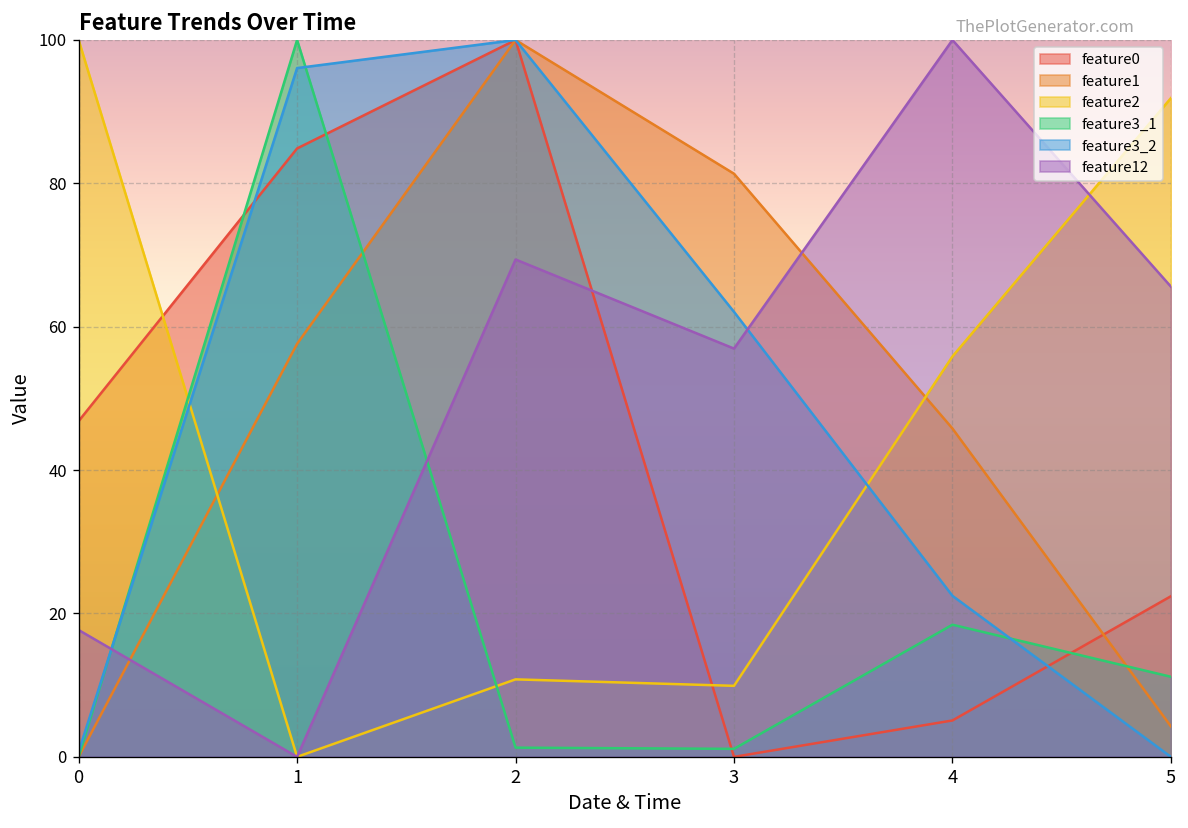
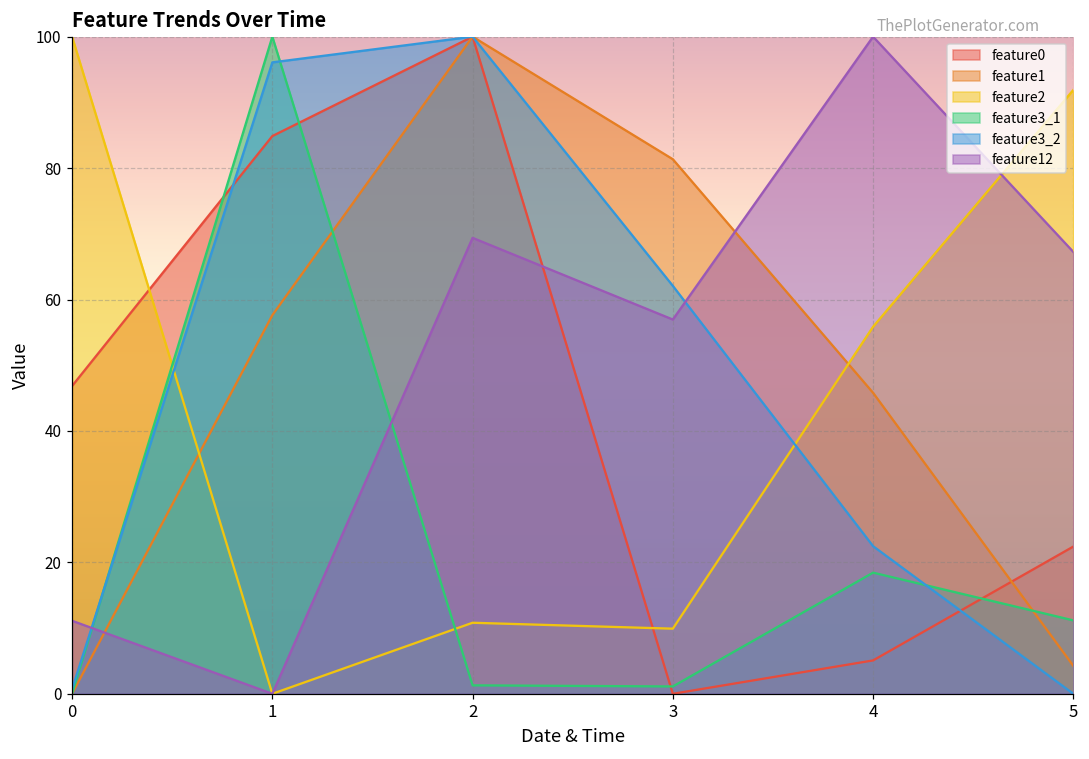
feature12, 0: 18 -> 11
feature12, 5: 66 -> 67
